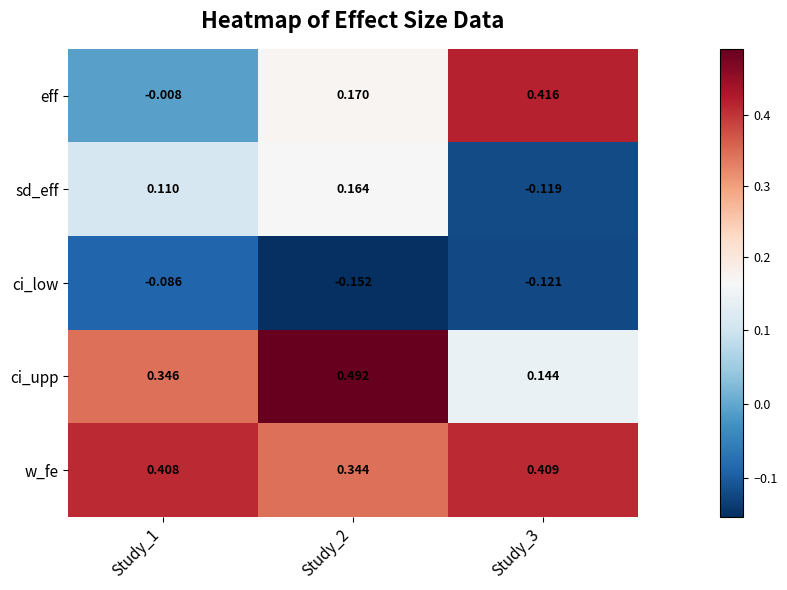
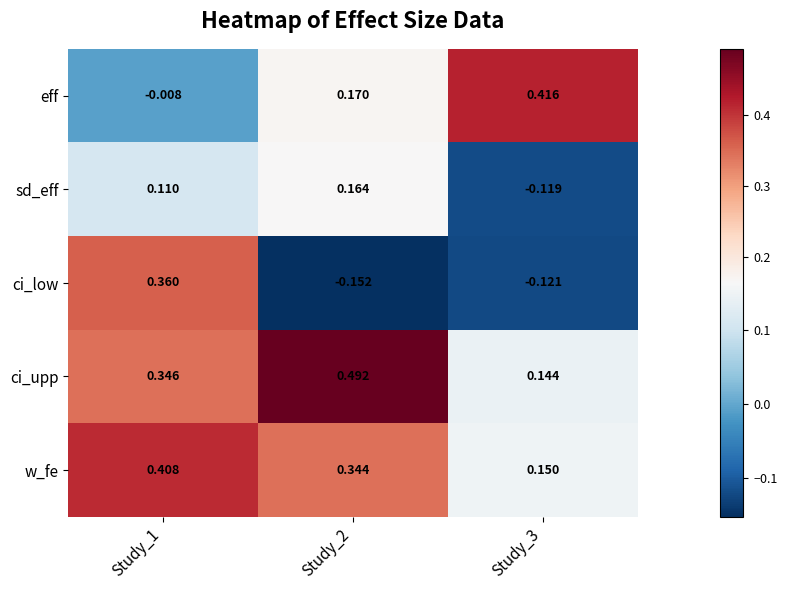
ci_low, Study_1: -0.086 -> 0.360
w_fe, Study_3: 0.409 -> 0.150
